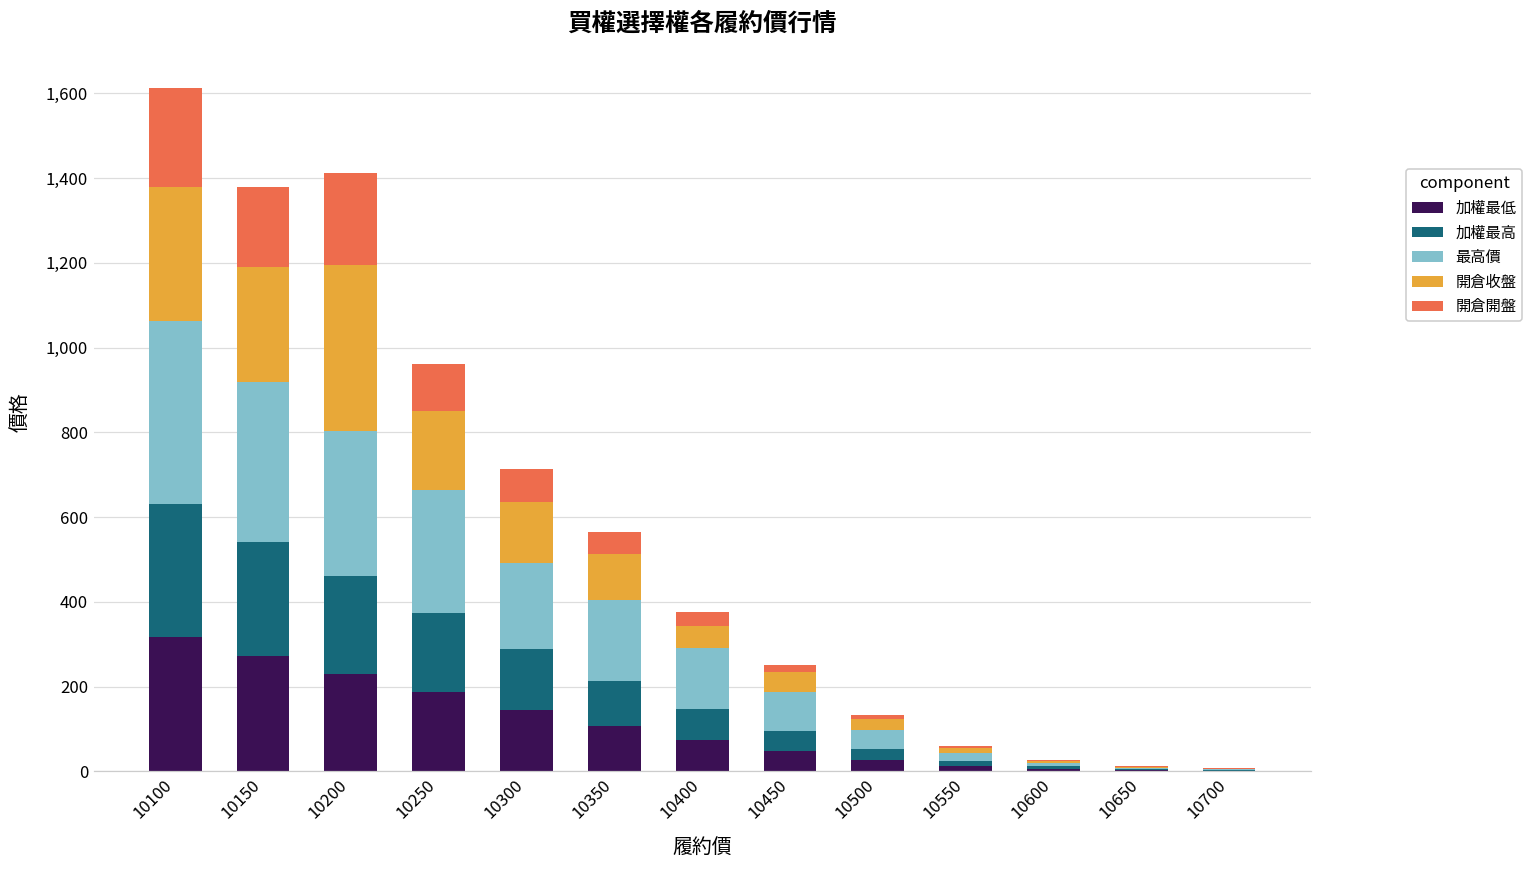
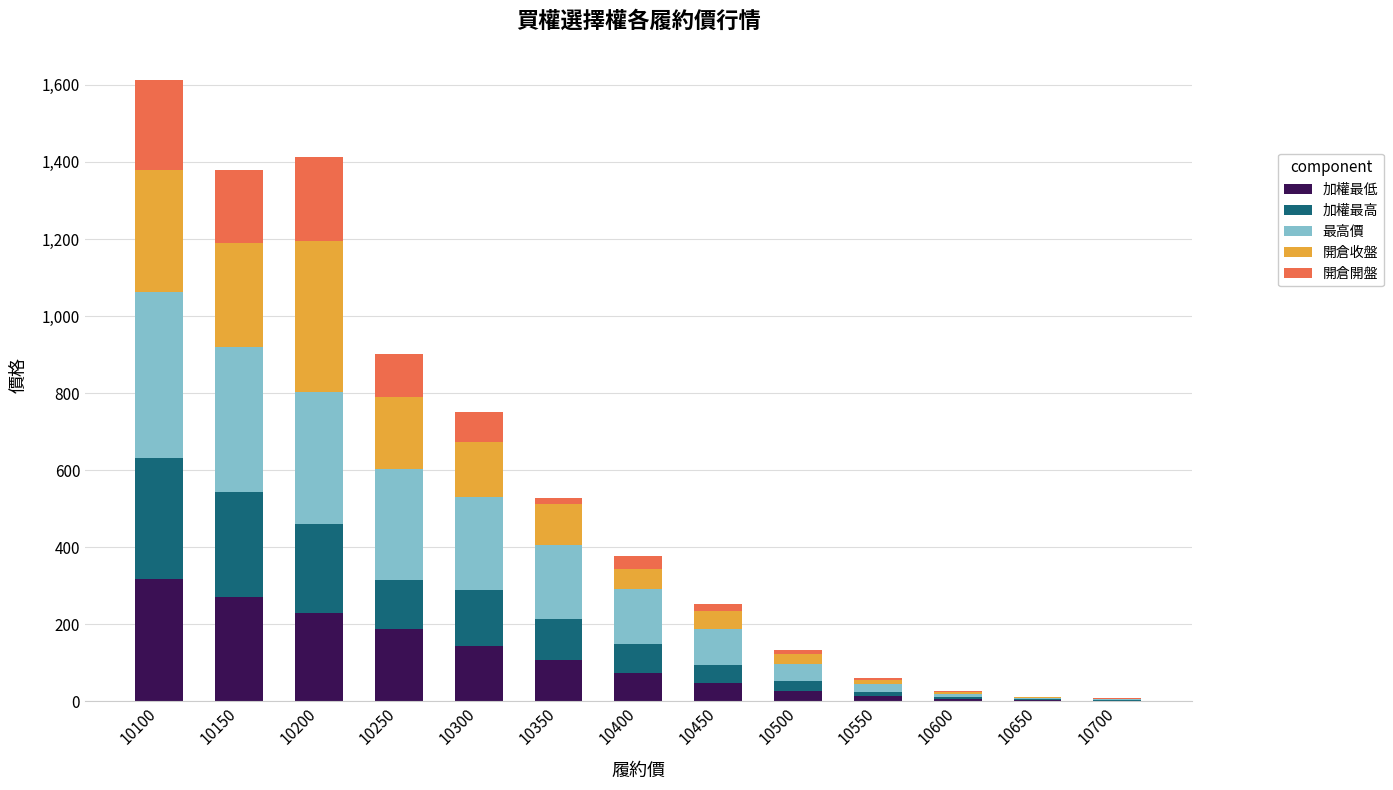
加權最高, 10250: 190 -> 130
最高價, 10300: 200 -> 240
開倉開盤, 10350: 50 -> 20
